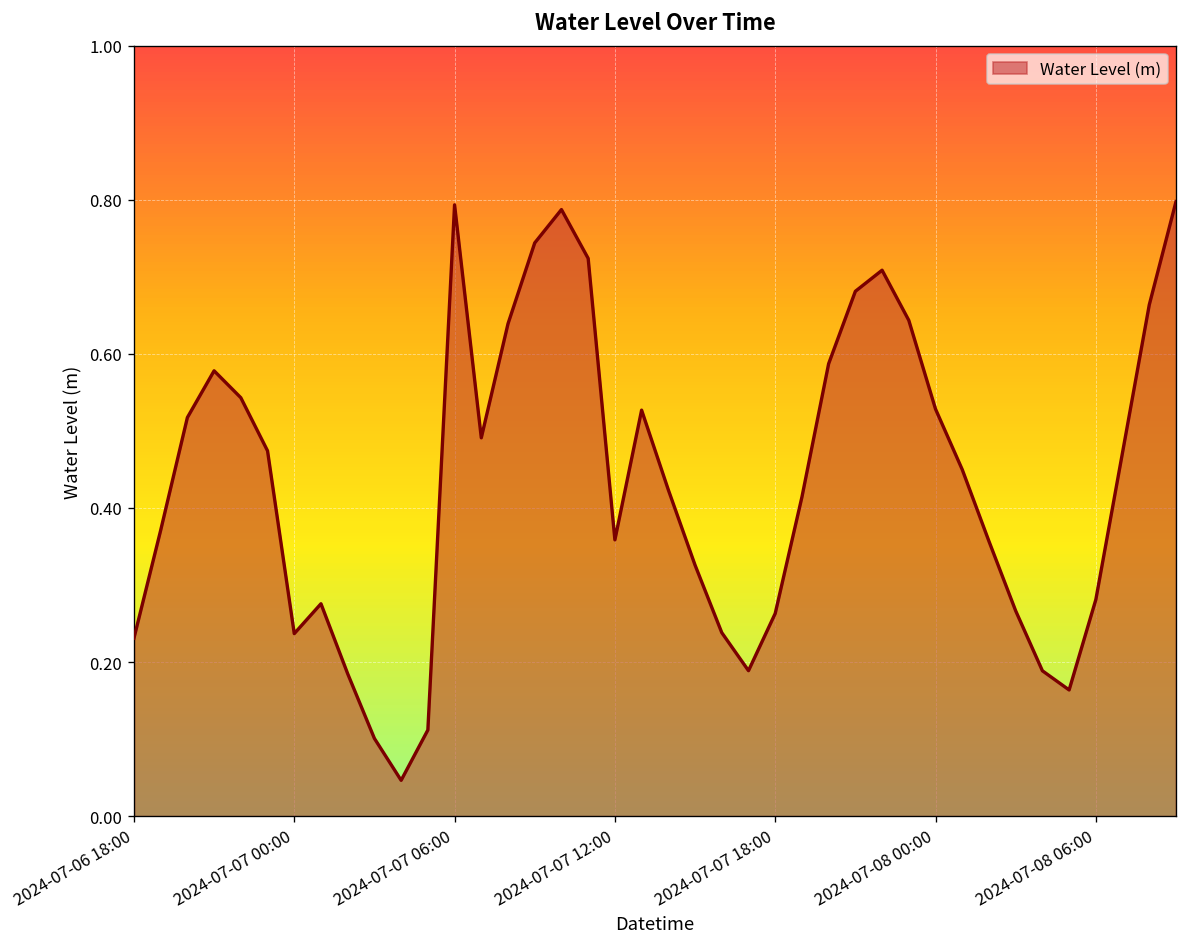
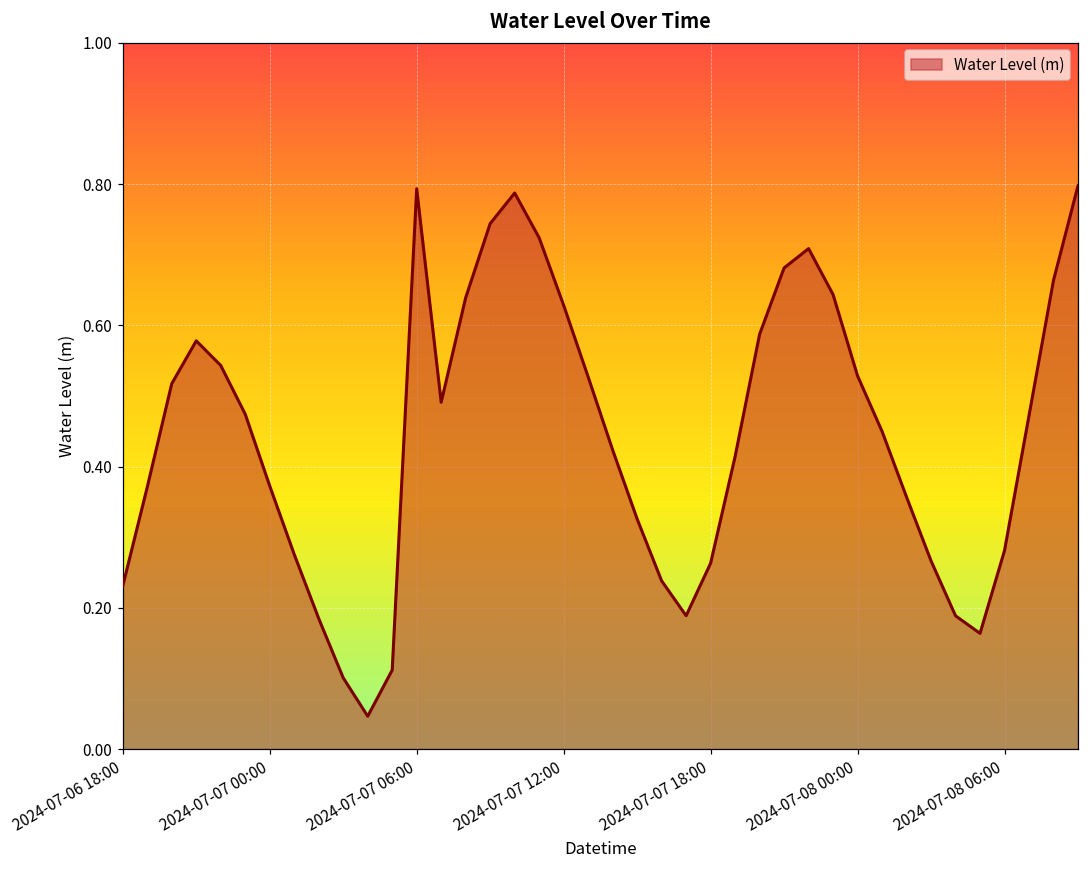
2024-07-07 00:00: 0.24 -> 0.37
2024-07-07 12:00: 0.36 -> 0.63
